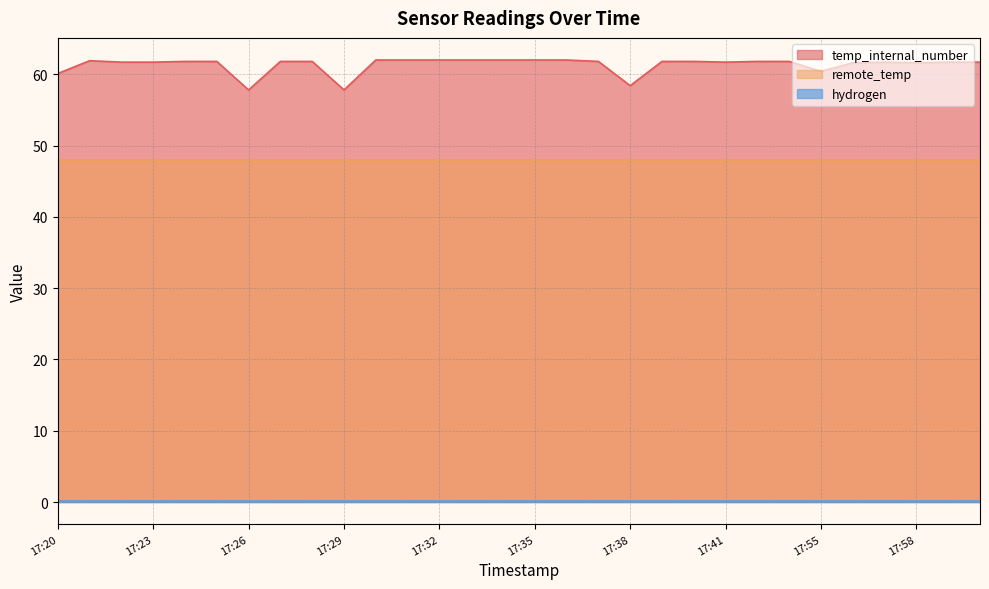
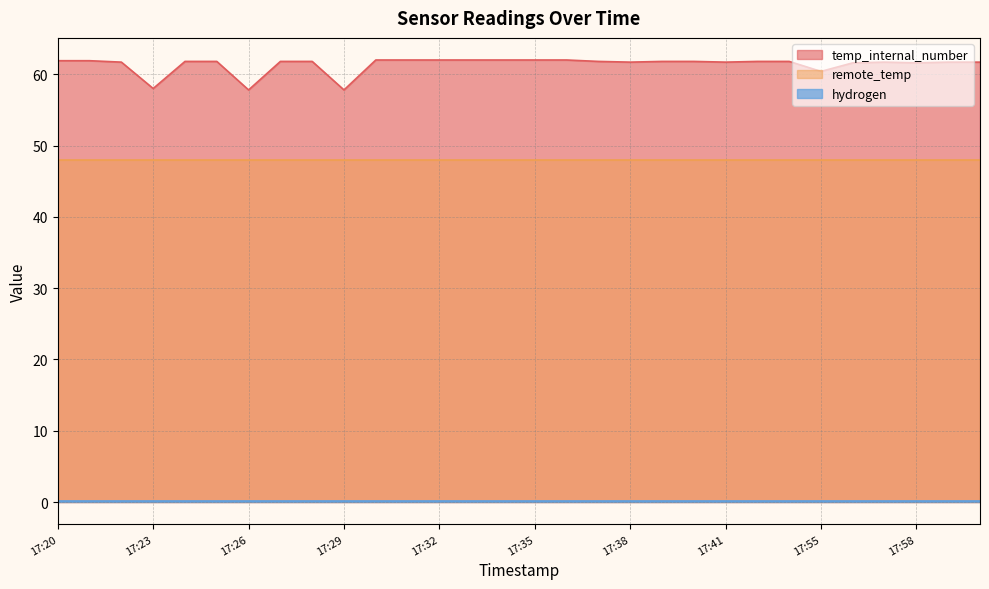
temp_internal_number, 17:20: 60 -> 62
temp_internal_number, 17:23: 62 -> 58
temp_internal_number, 17:38: 58 -> 62
